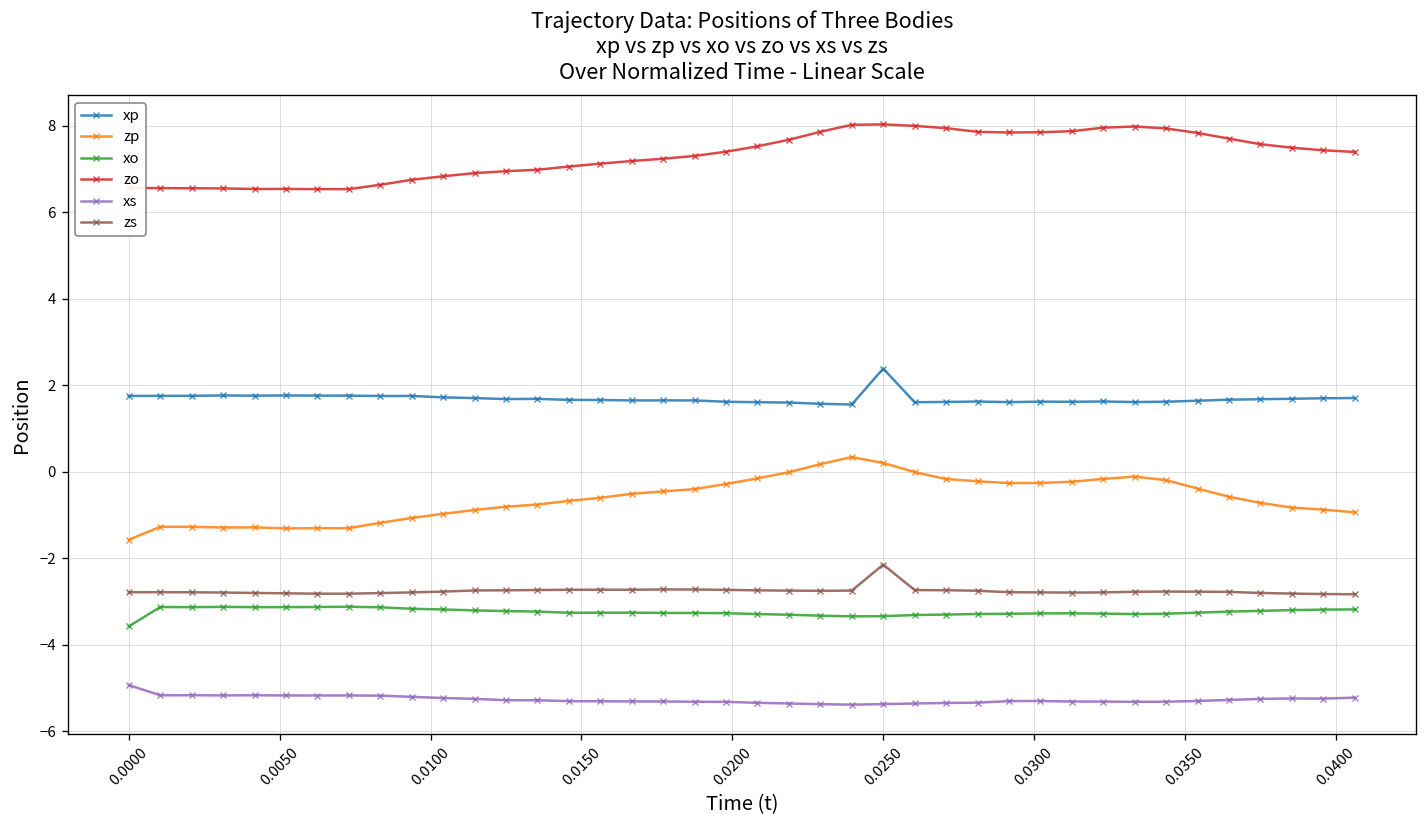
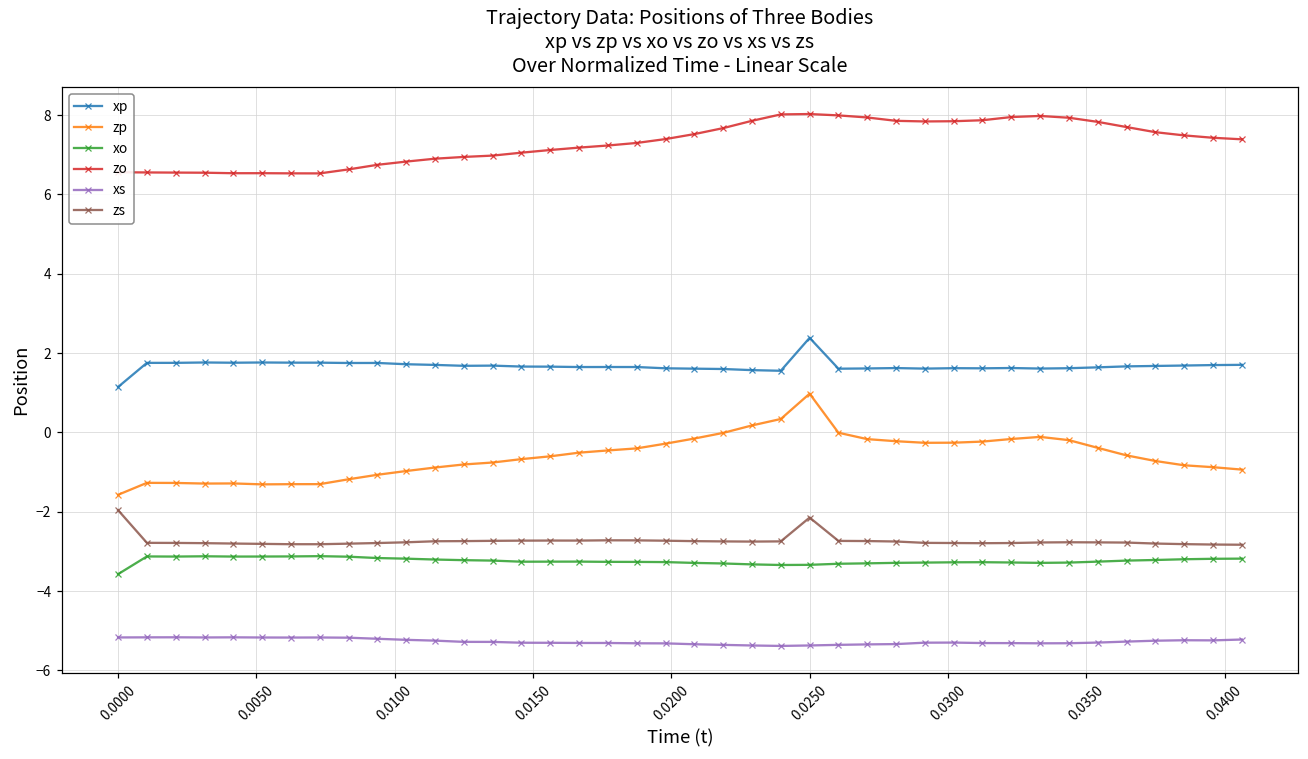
xp, 0.0000: 1.8 -> 1.1
xs, 0.0000: -4.9 -> -5.2
zs, 0.0000: -2.8 -> -2.0
zp, 0.0250: 0.2 -> 1.0
